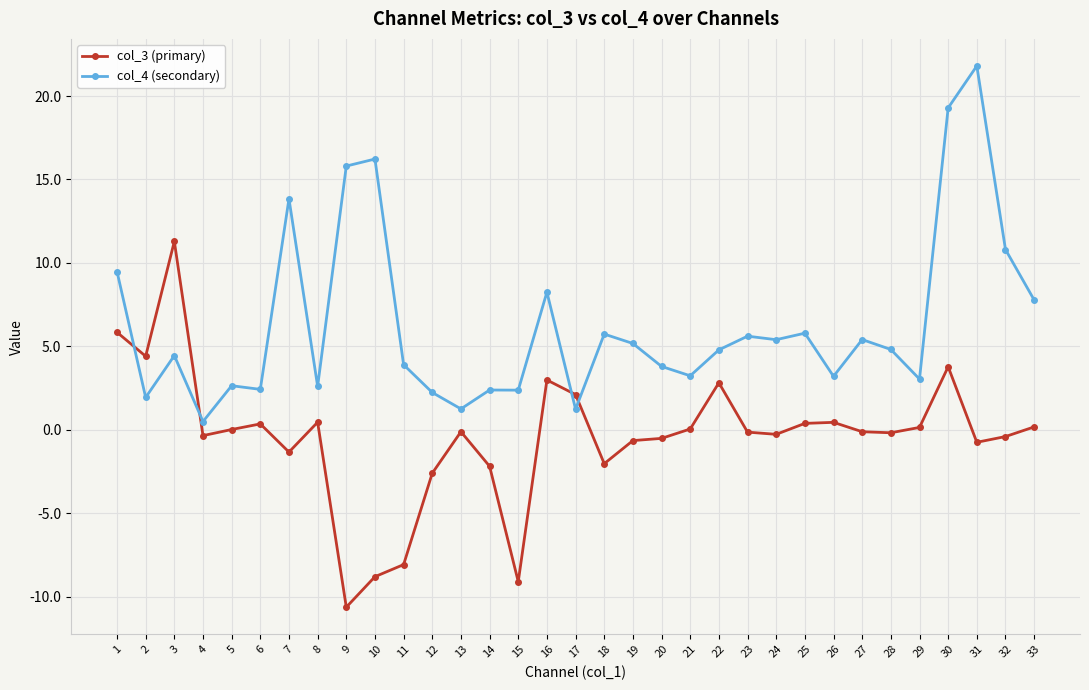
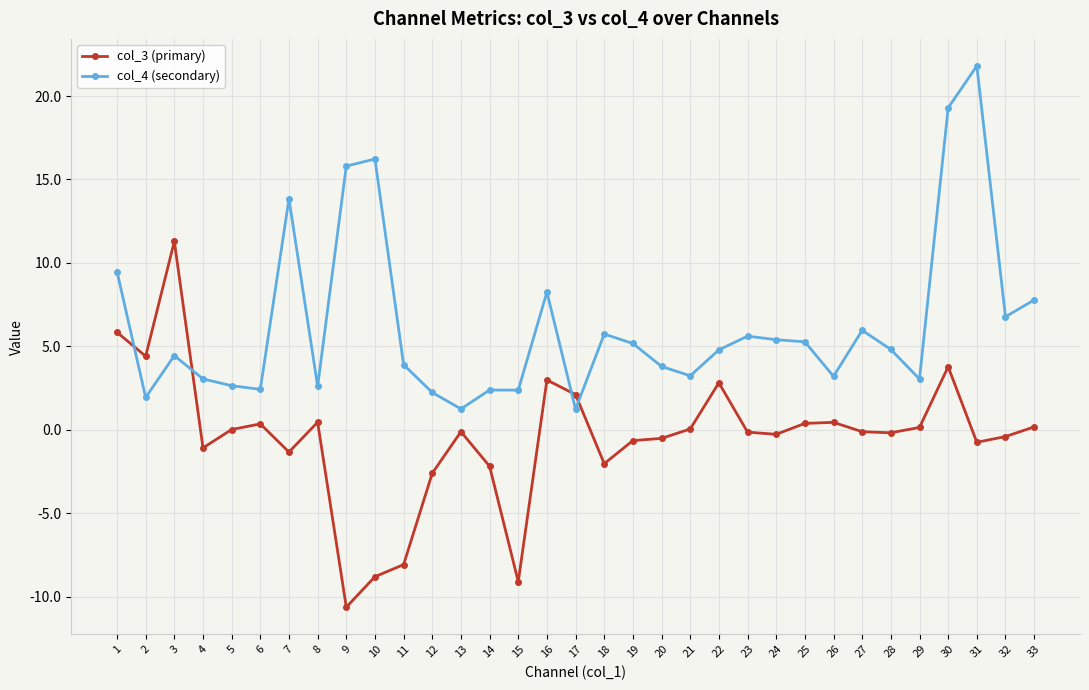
col_3 (primary), 4: -0.4 -> -1.1
col_4 (secondary), 4: 0.5 -> 3.0
col_4 (secondary), 25: 5.8 -> 5.3
col_4 (secondary), 27: 5.4 -> 6.0
col_4 (secondary), 32: 10.8 -> 6.8
